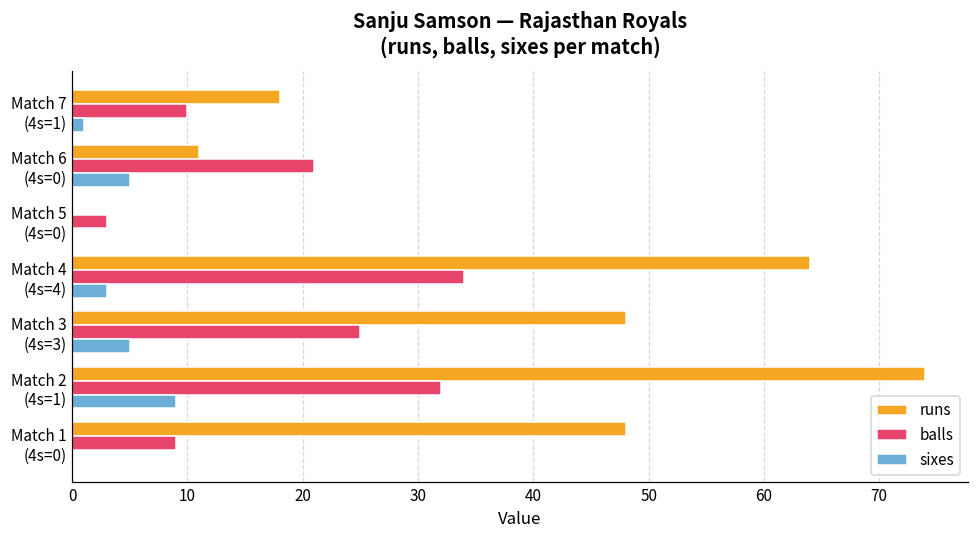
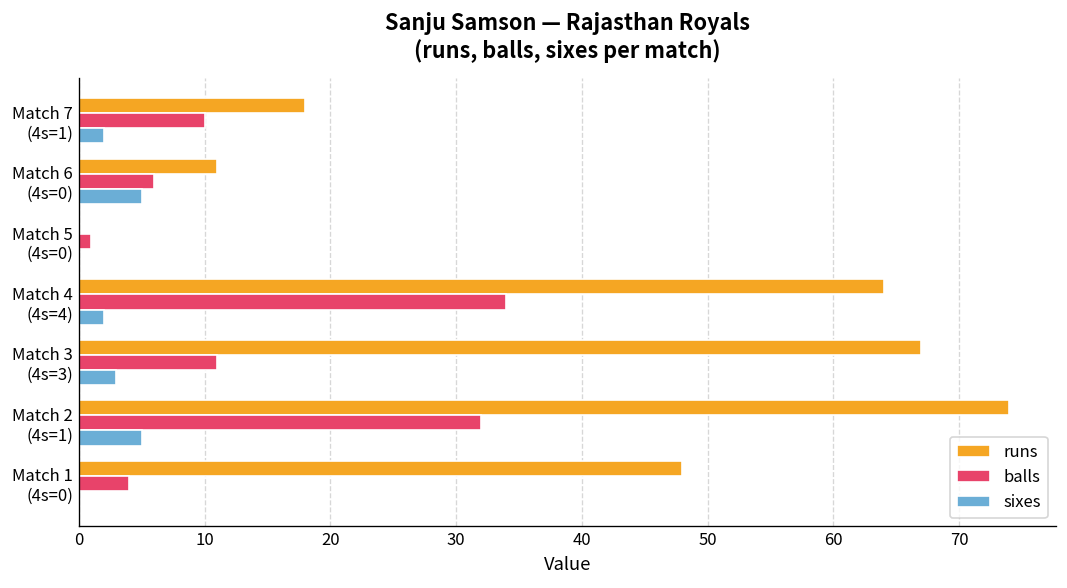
sixes, Match 7 (4s=1): 1 -> 2
balls, Match 6 (4s=0): 21 -> 6
balls, Match 5 (4s=0): 3 -> 1
sixes, Match 4 (4s=4): 3 -> 2
runs, Match 3 (4s=3): 48 -> 67
balls, Match 3 (4s=3): 25 -> 11
sixes, Match 3 (4s=3): 5 -> 3
sixes, Match 2 (4s=1): 9 -> 5
balls, Match 1 (4s=0): 9 -> 4
